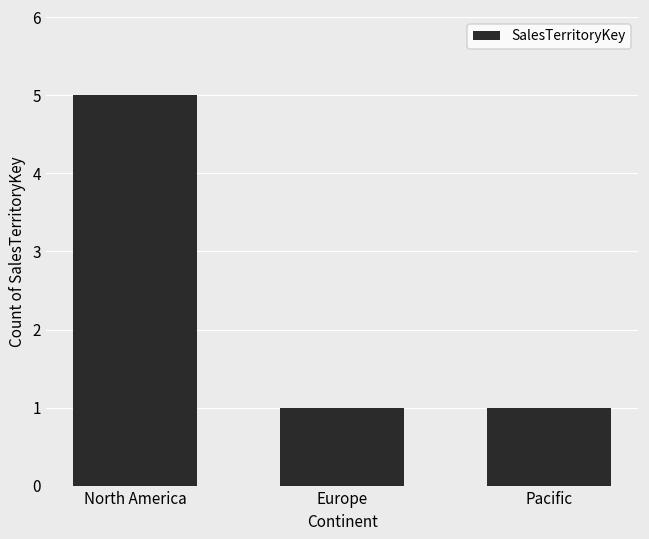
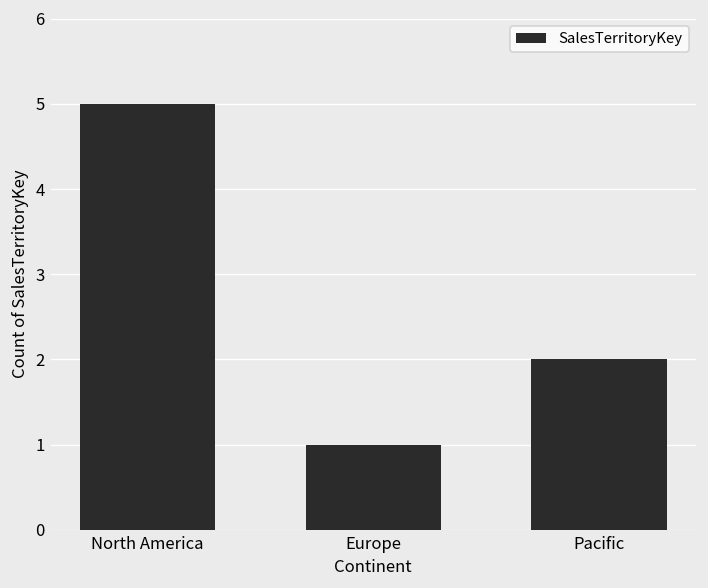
Pacific: 1 -> 2
